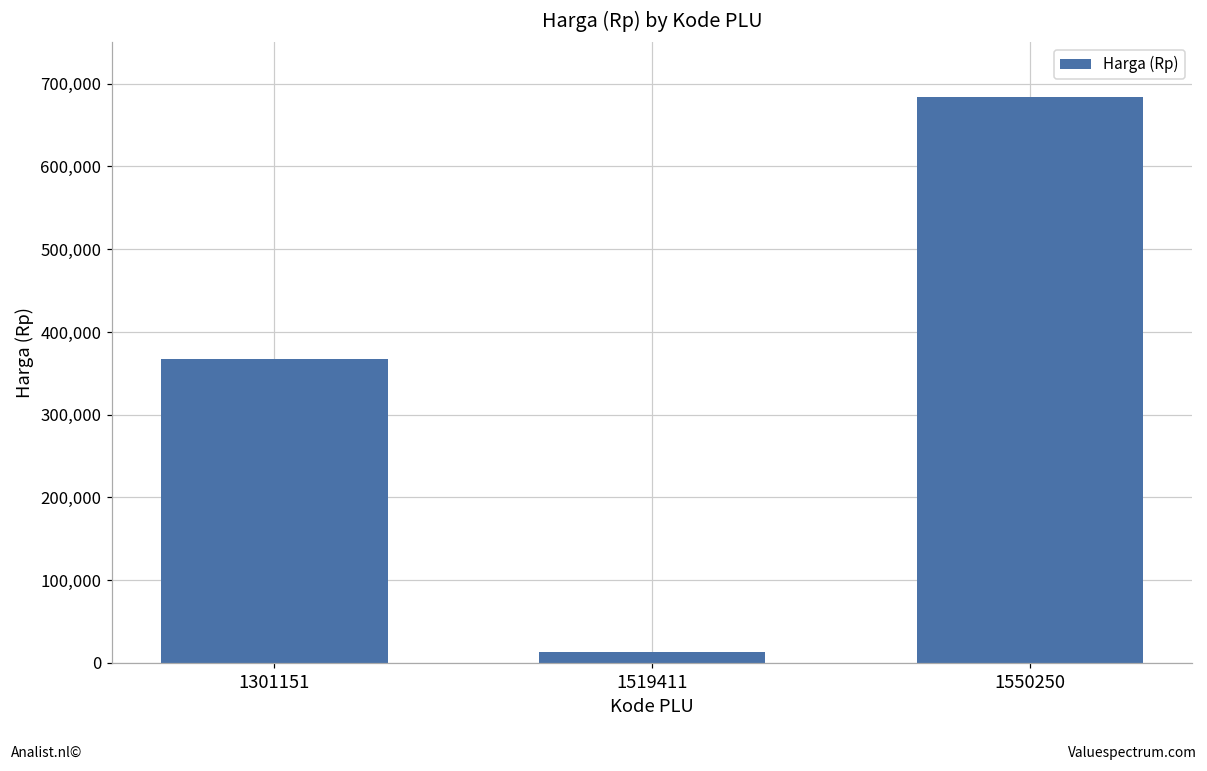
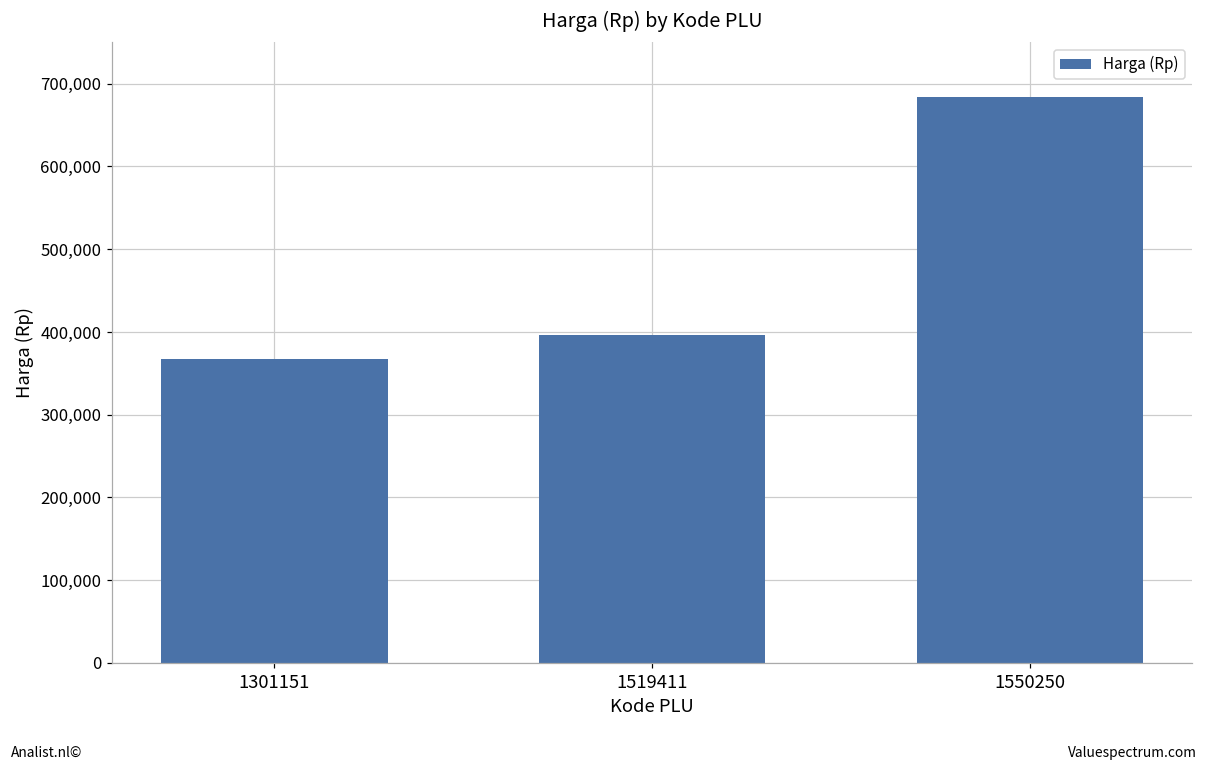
1519411: 10,000 -> 400,000
